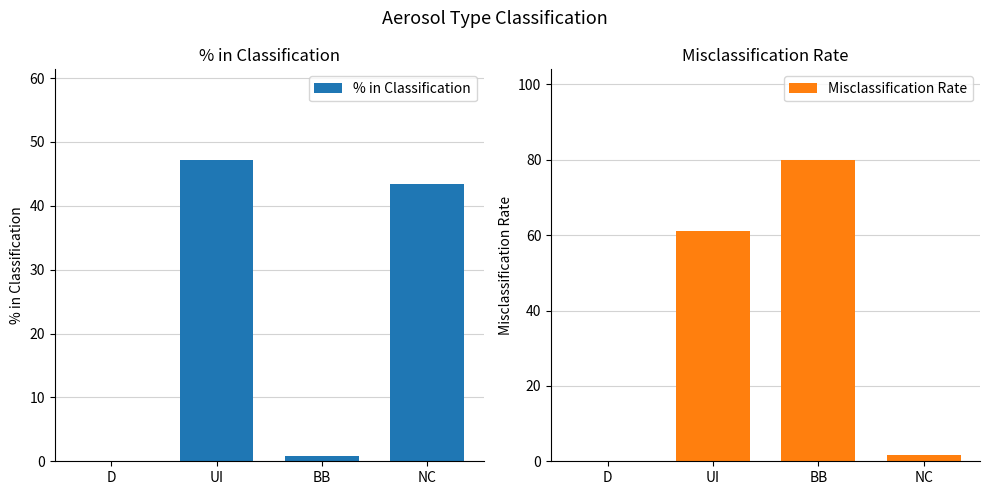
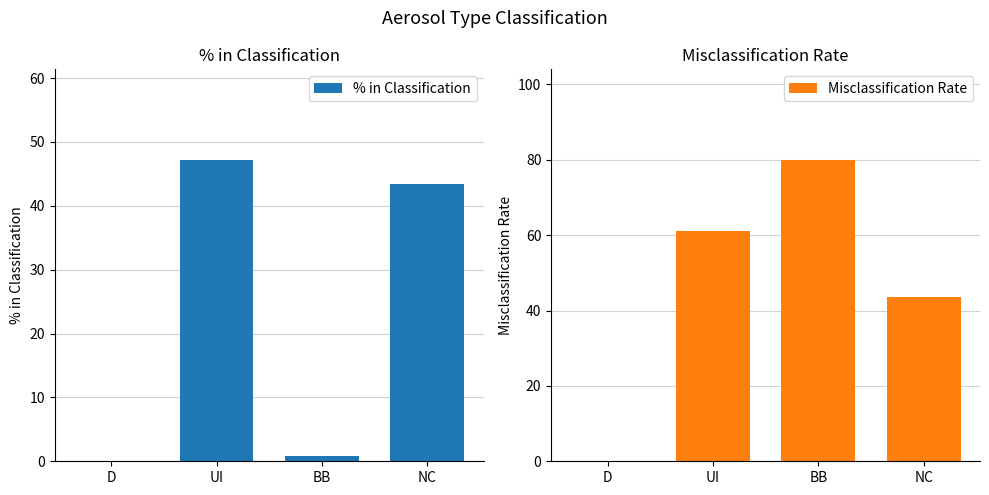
Misclassification Rate, NC: 2 -> 44
